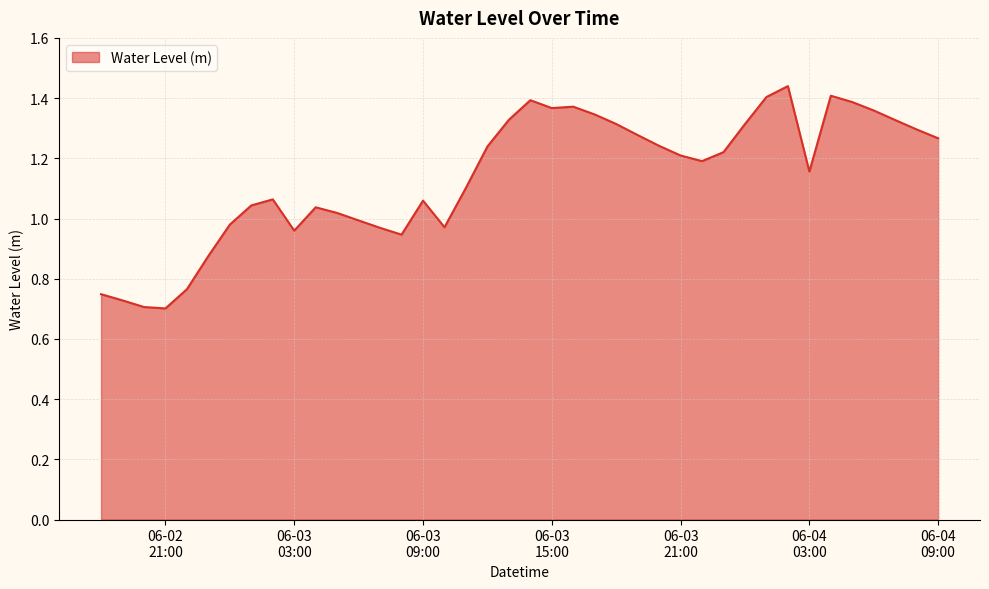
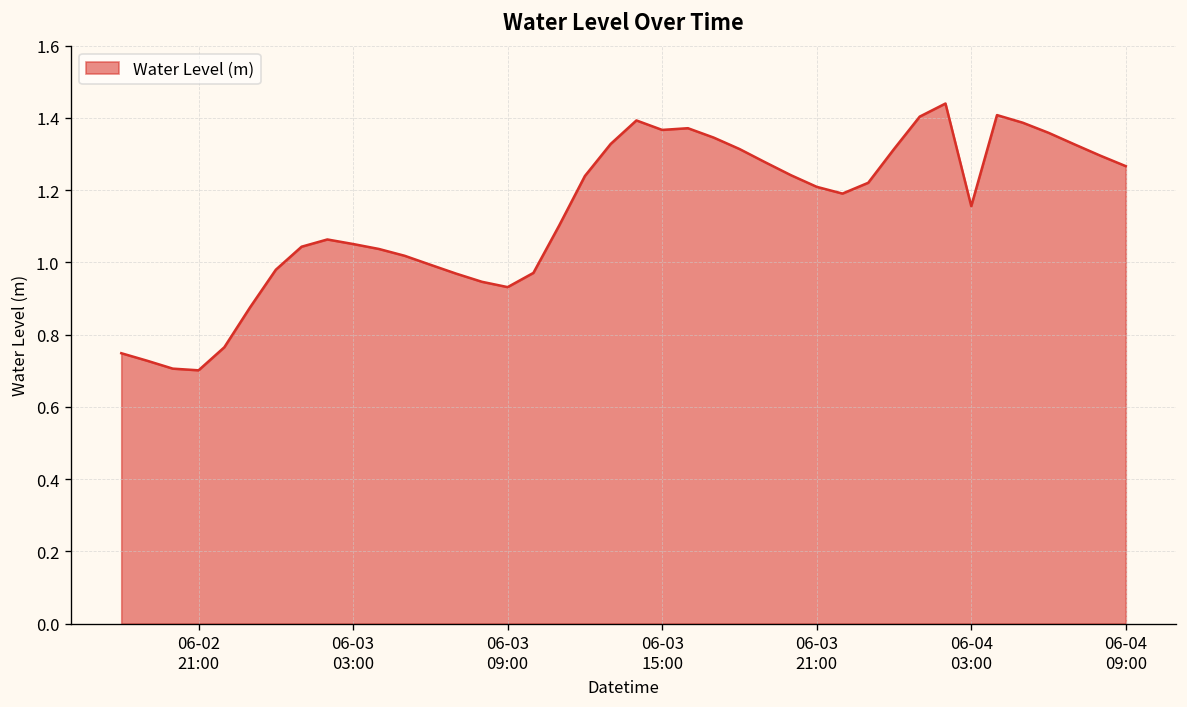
06-03 03:00: 0.96 -> 1.05
06-03 09:00: 1.06 -> 0.93
